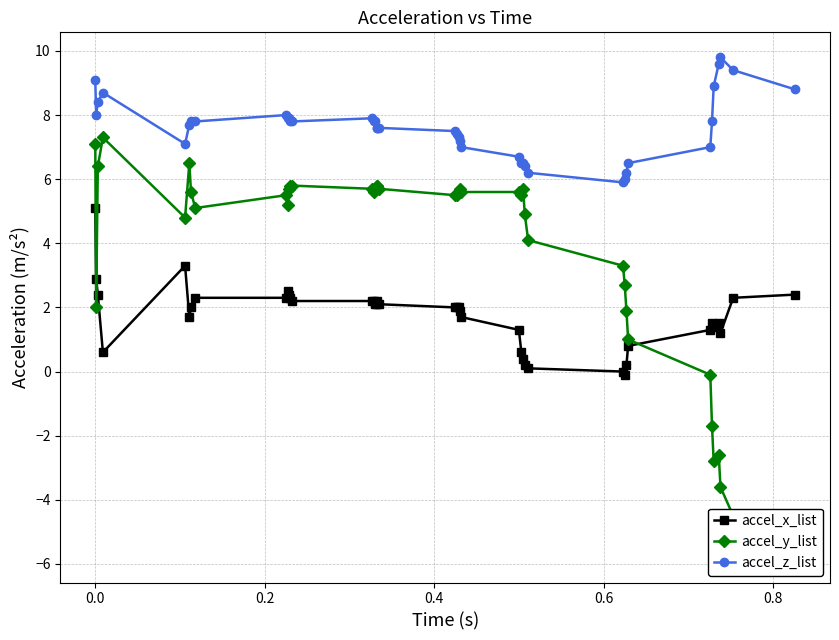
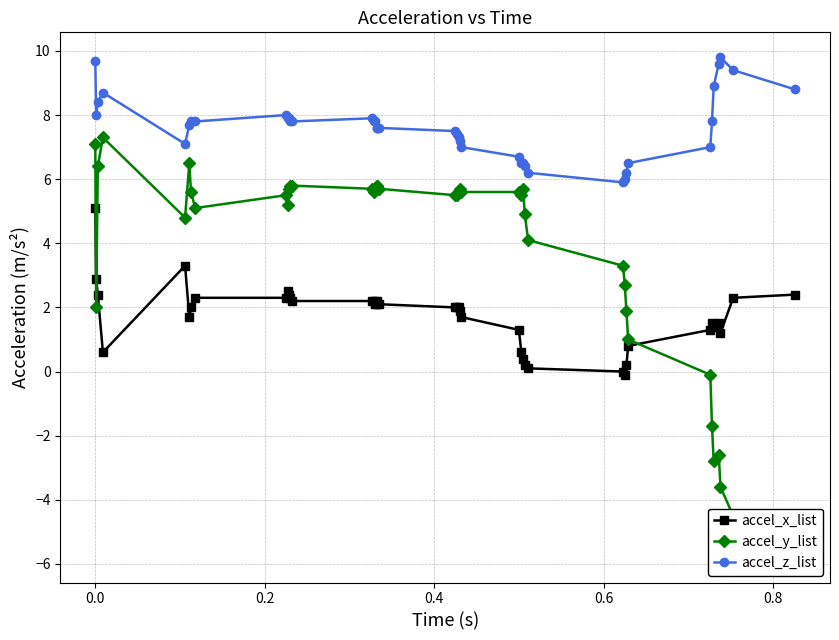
accel_z_list, 0.0: 9.1 -> 9.7
